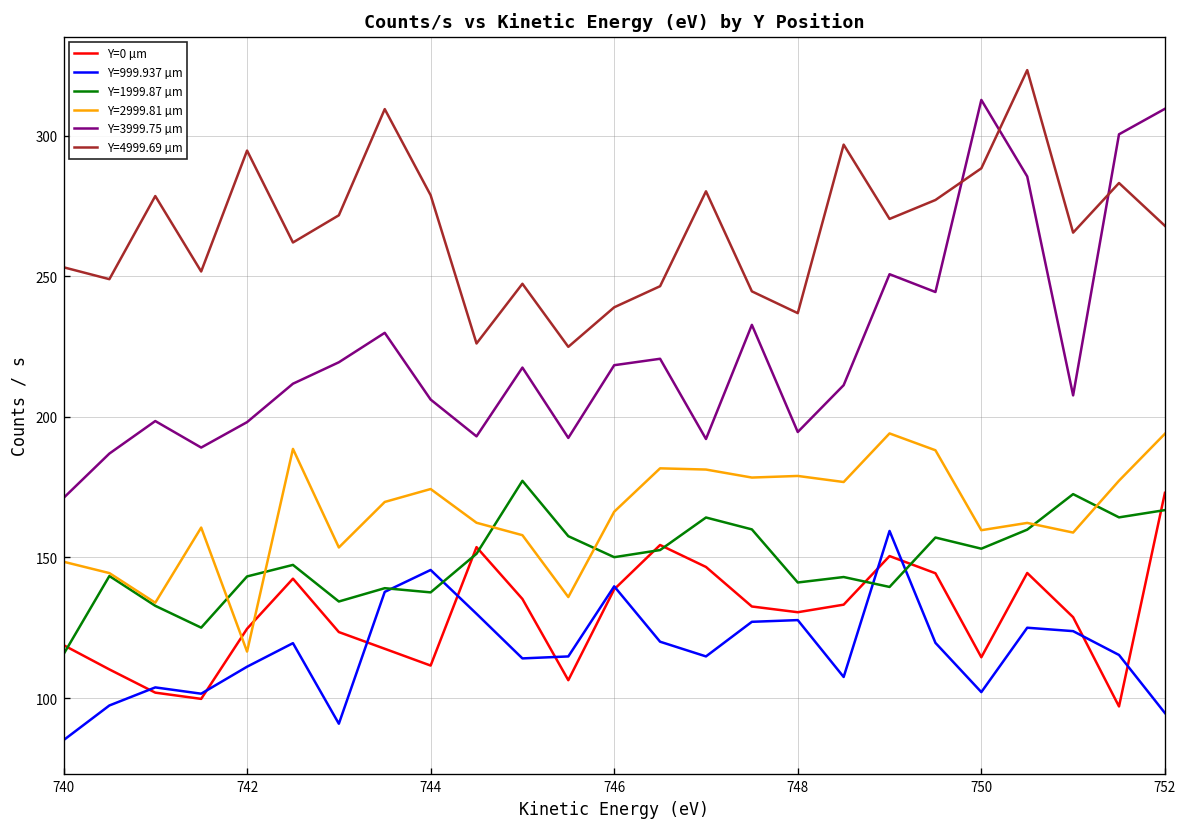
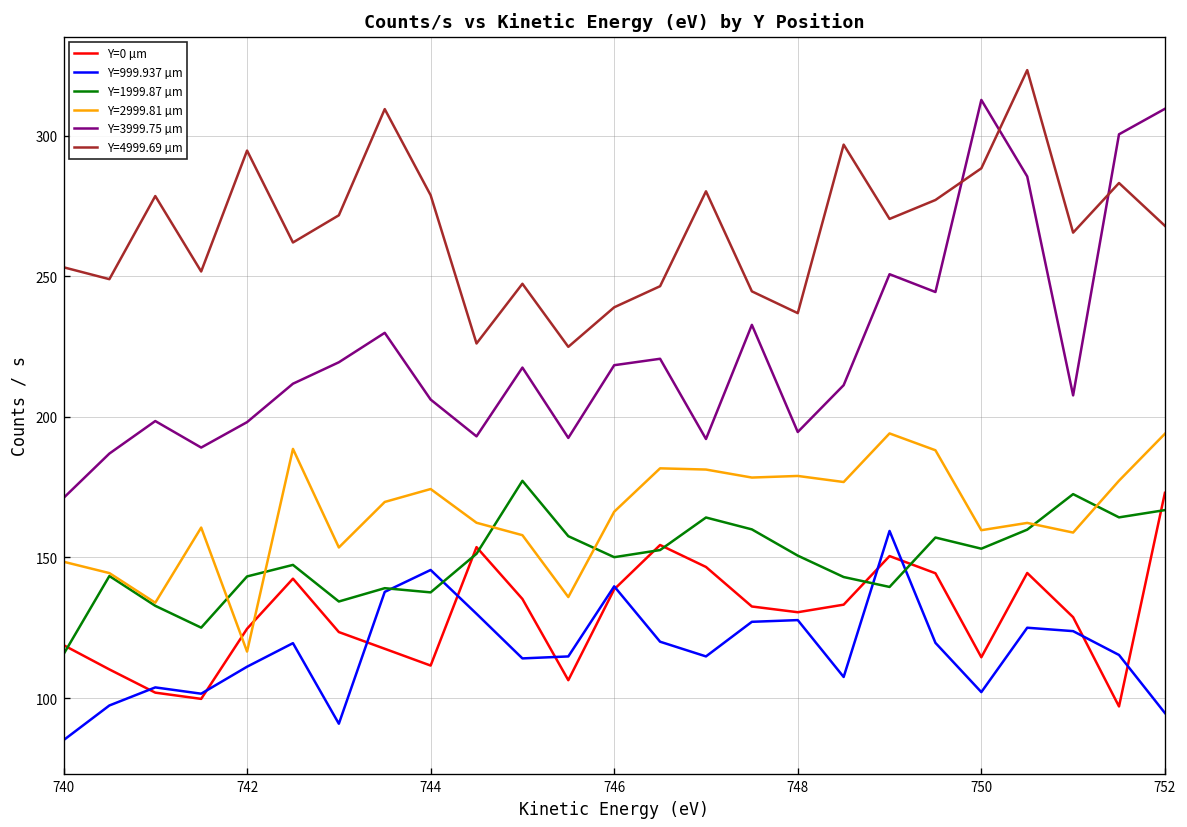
Y=1999.87 µm, 748: 141 -> 151
